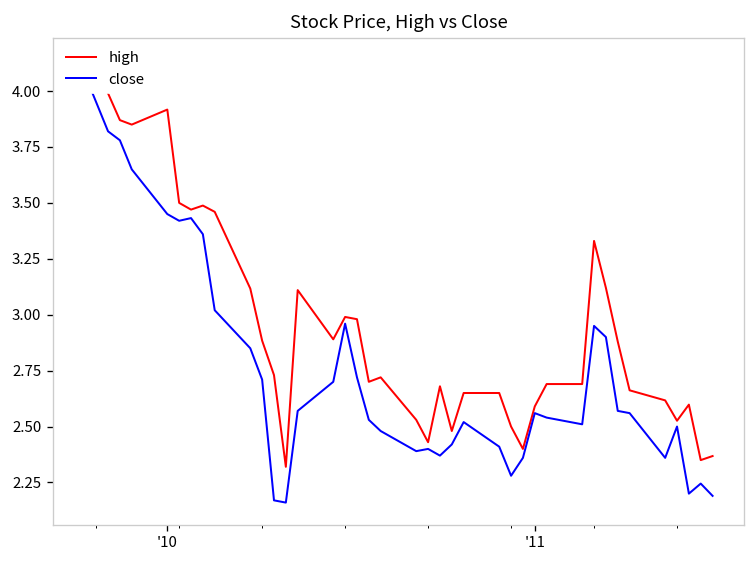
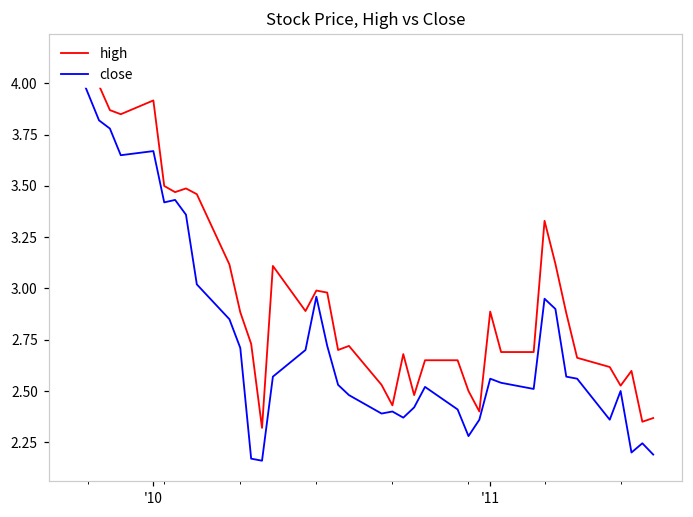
close, '10: 3.45 -> 3.67
high, '11: 2.59 -> 2.89
